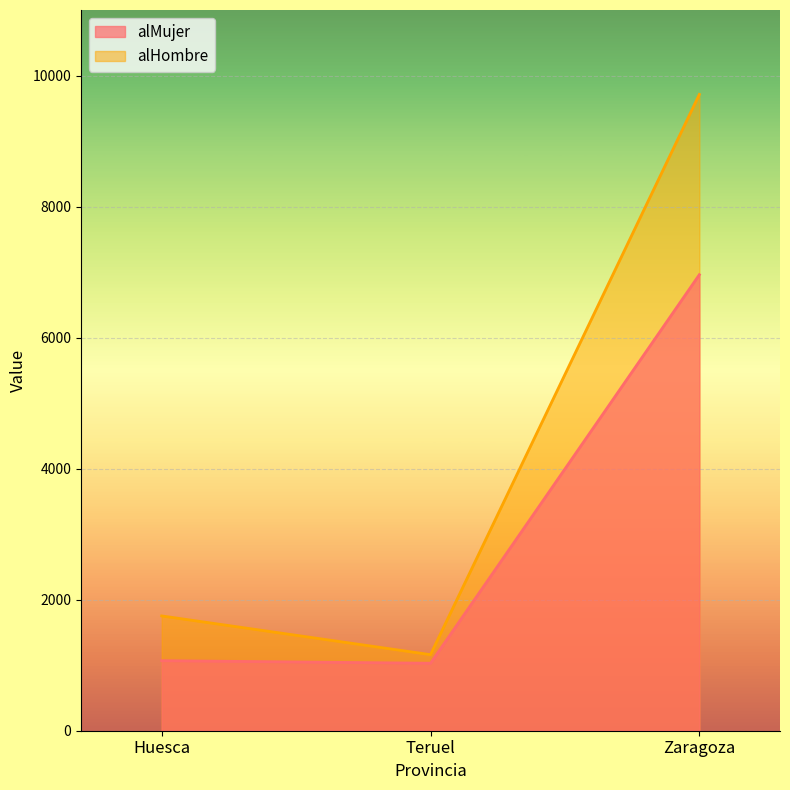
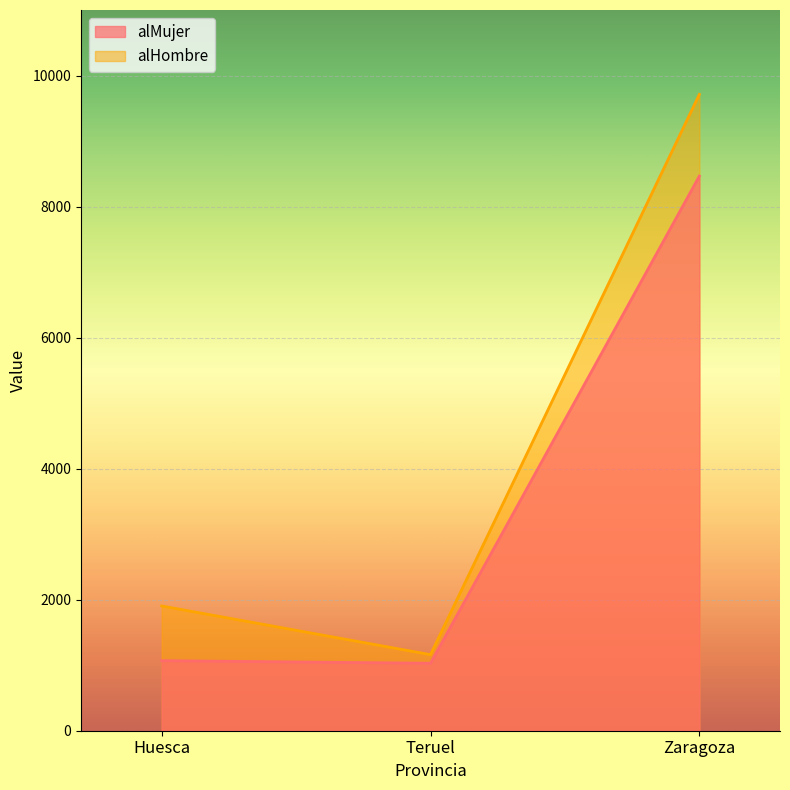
alHombre, Huesca: 1800 -> 1900
alMujer, Zaragoza: 7000 -> 8500
